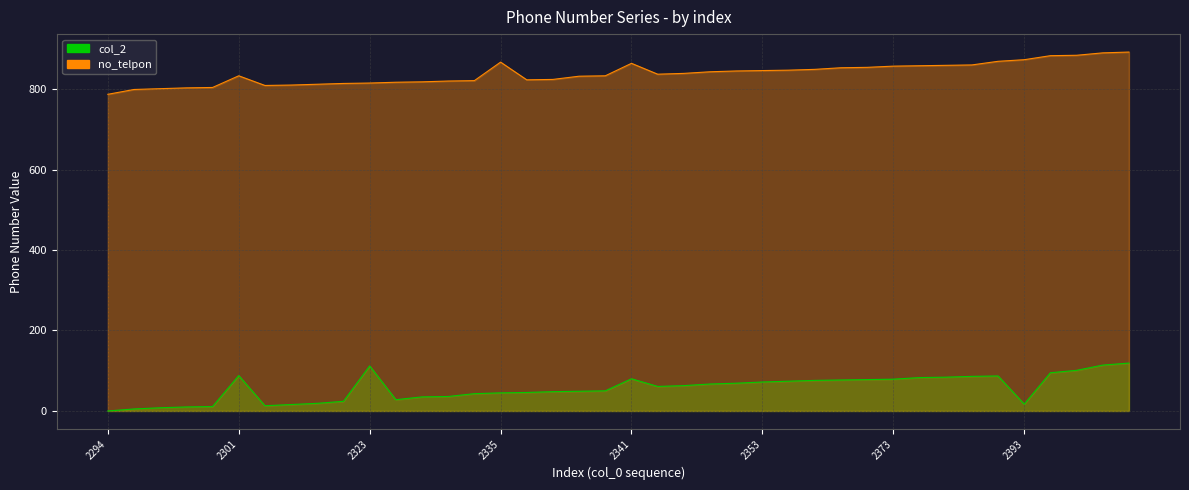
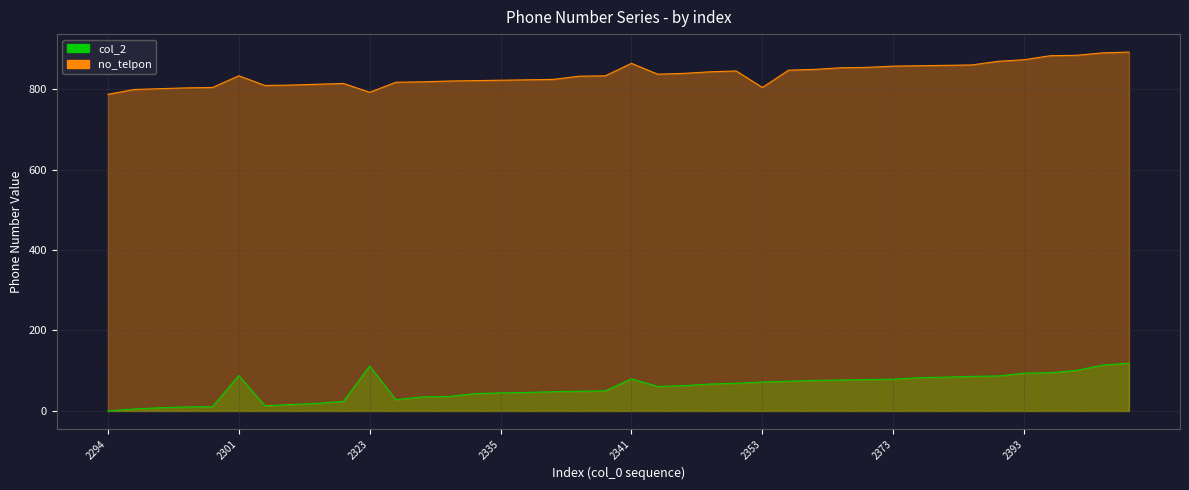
no_telpon, 2323: 820 -> 790
no_telpon, 2335: 870 -> 820
no_telpon, 2353: 850 -> 800
col_2, 2393: 20 -> 90
